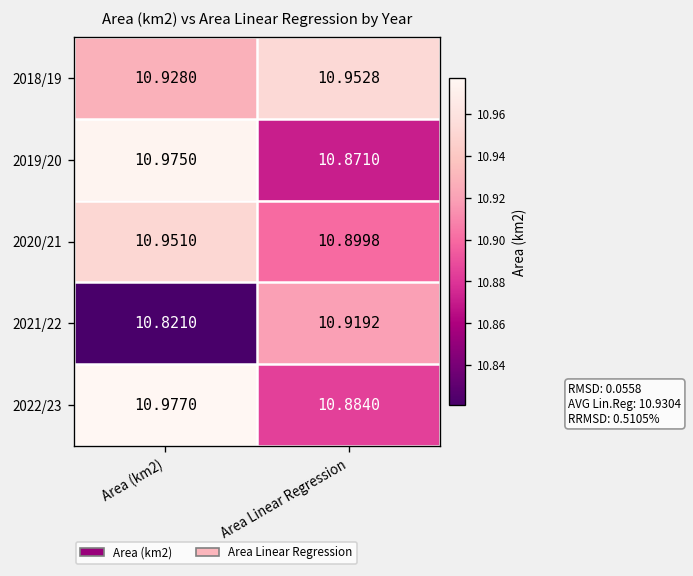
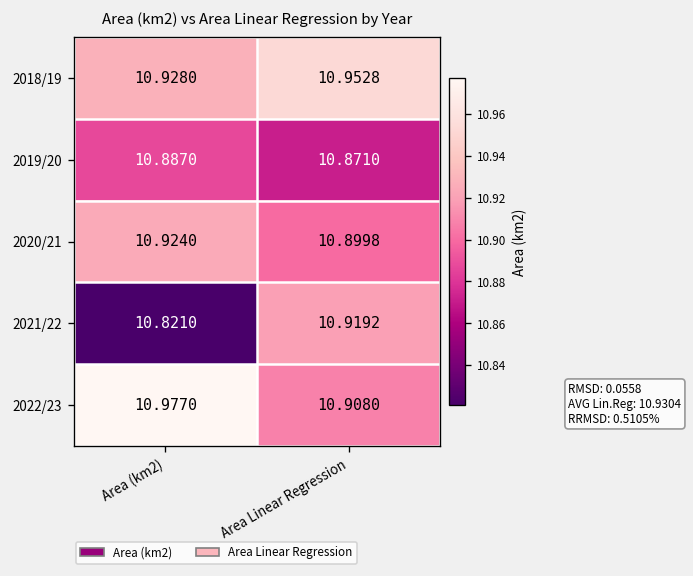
2019/20, Area (km2): 10.9750 -> 10.8870
2020/21, Area (km2): 10.9510 -> 10.9240
2022/23, Area Linear Regression: 10.8840 -> 10.9080
